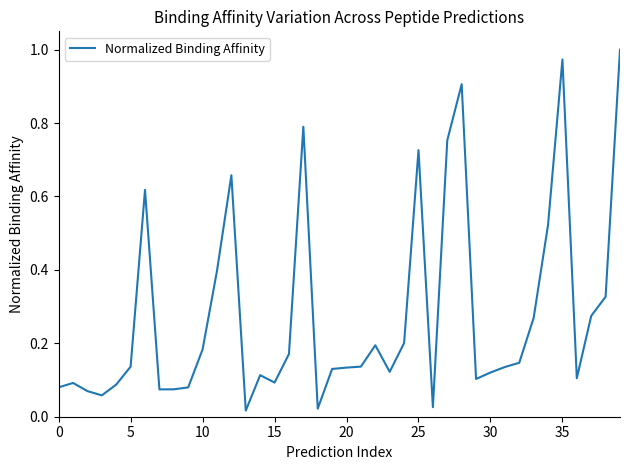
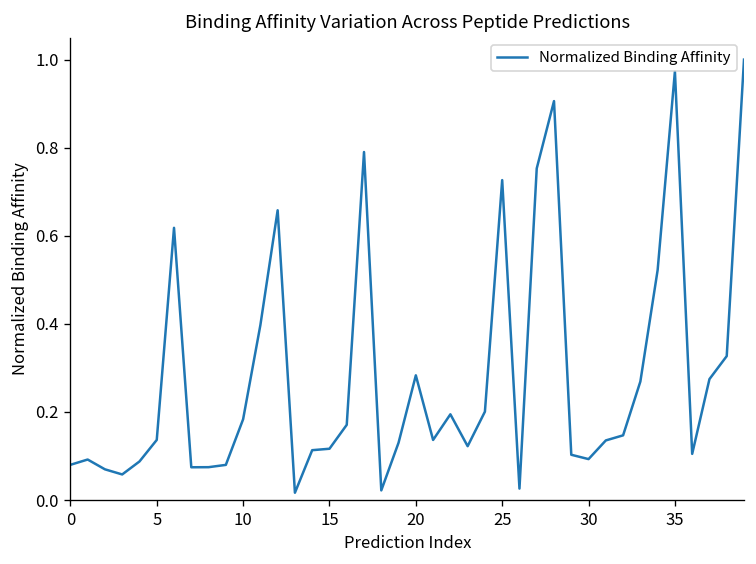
15: 0.09 -> 0.12
20: 0.13 -> 0.28
30: 0.12 -> 0.09
